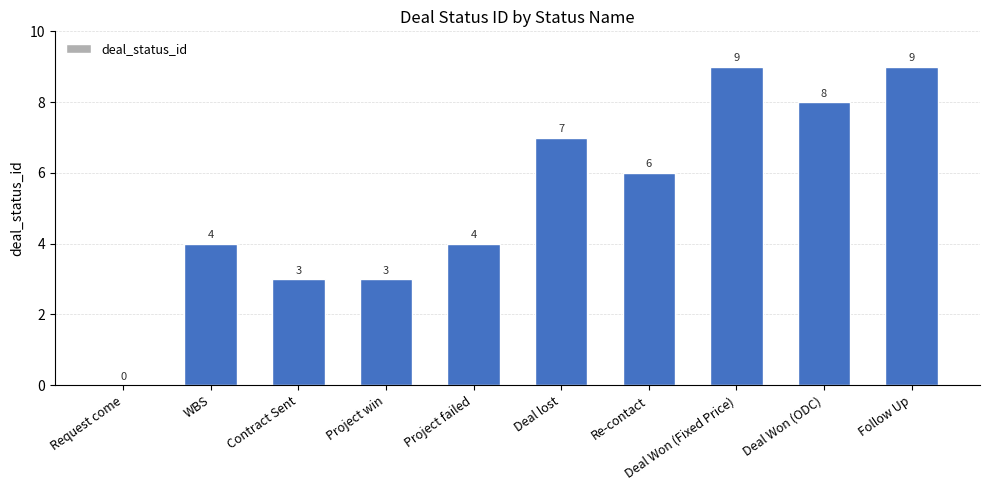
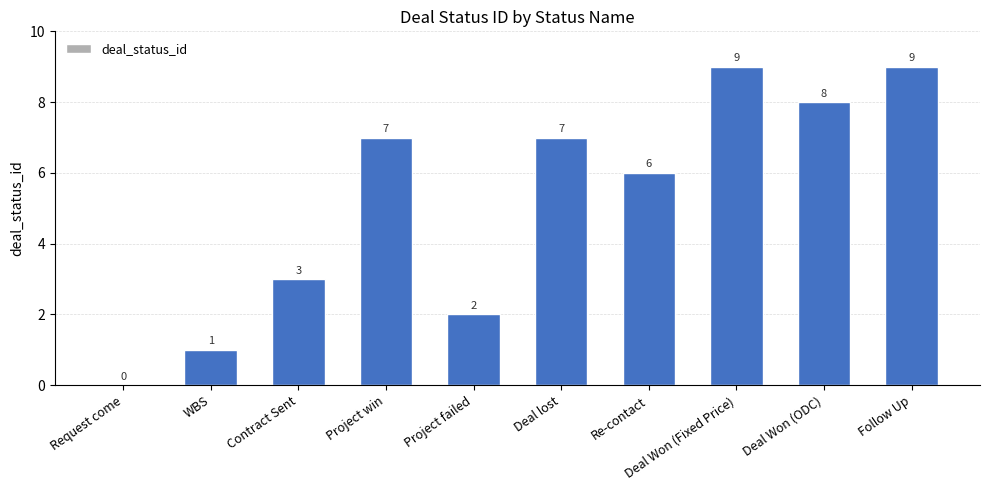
WBS: 4 -> 1
Project win: 3 -> 7
Project failed: 4 -> 2
